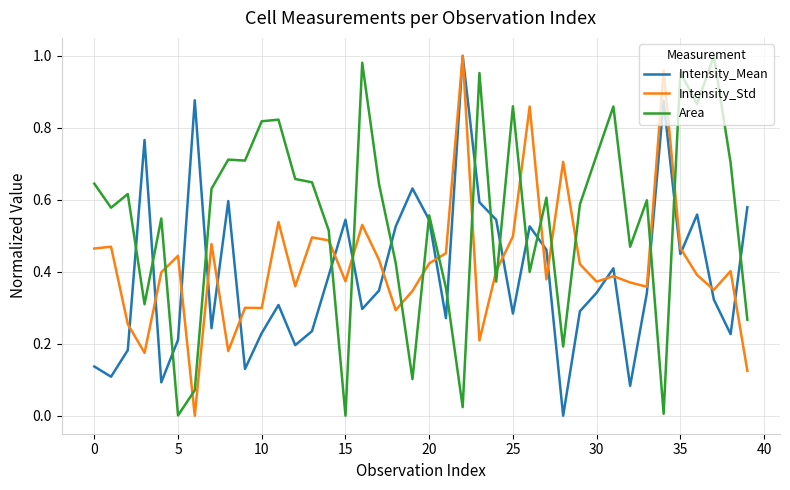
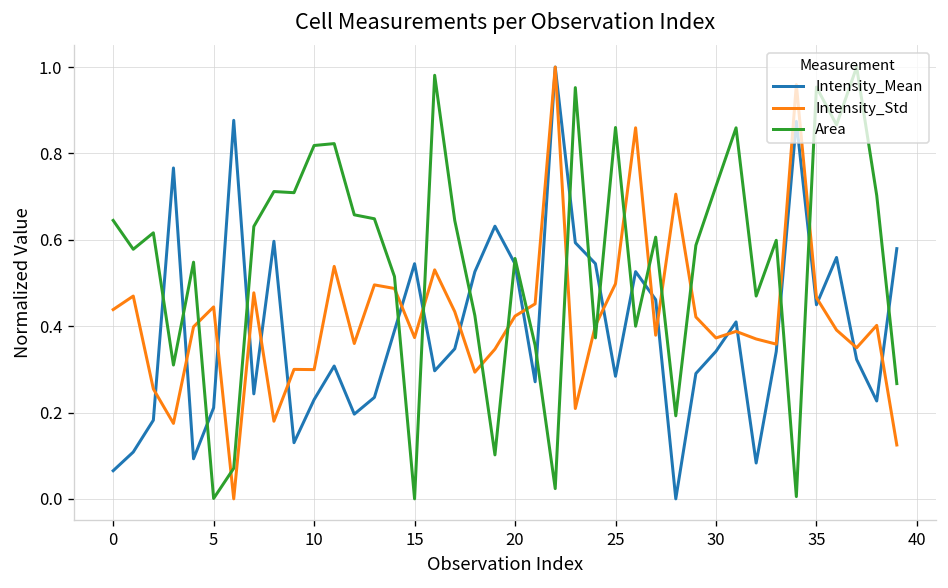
Intensity_Mean, 0: 0.14 -> 0.07
Intensity_Std, 0: 0.46 -> 0.44
